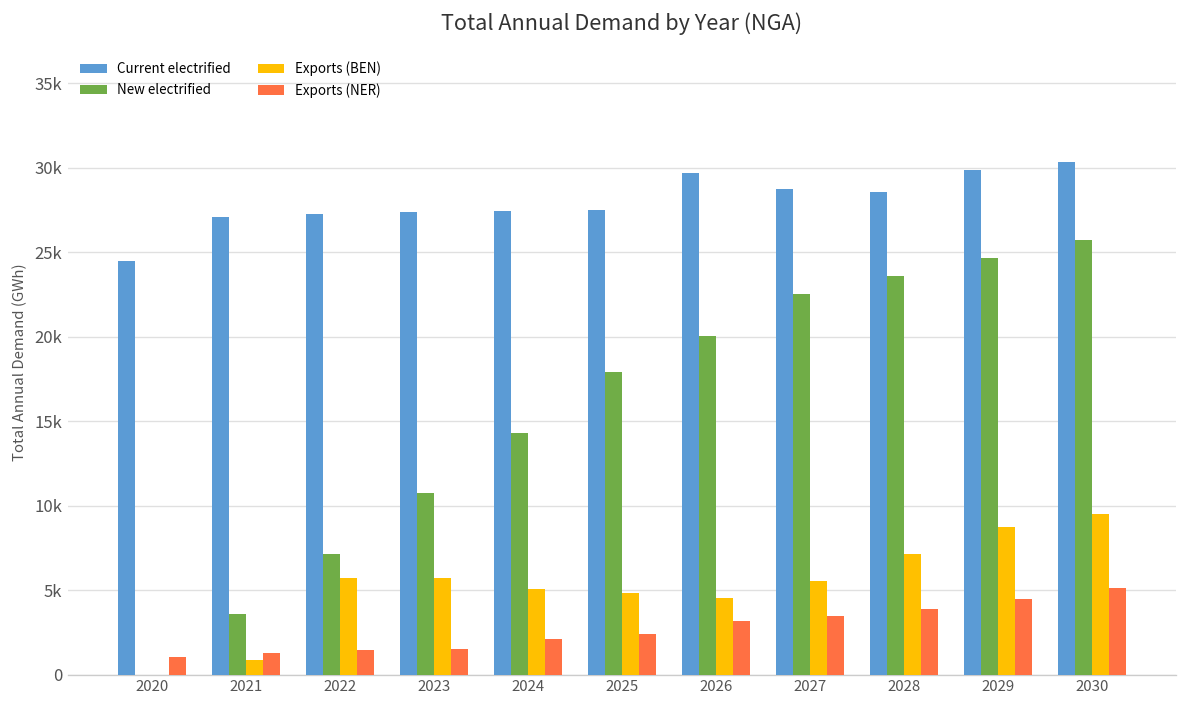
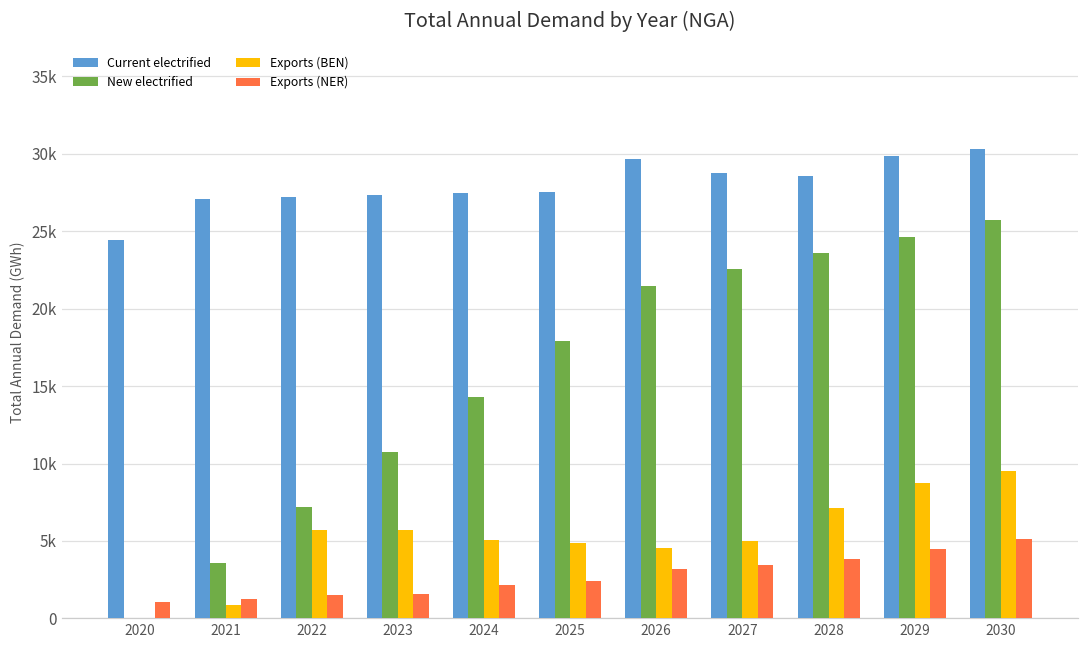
New electrified, 2026: 20000 -> 21500
Exports (BEN), 2027: 5500 -> 5000
